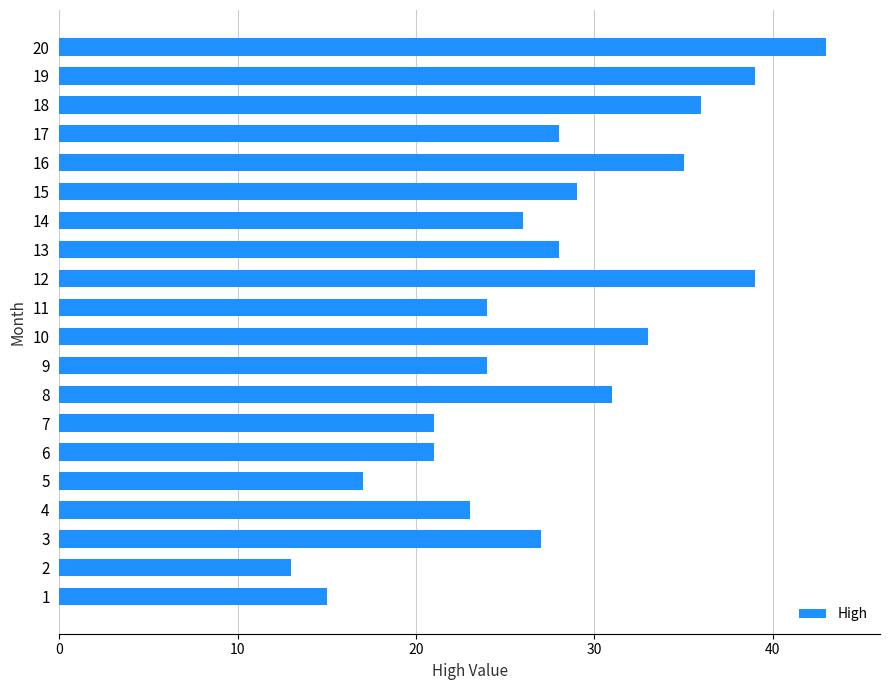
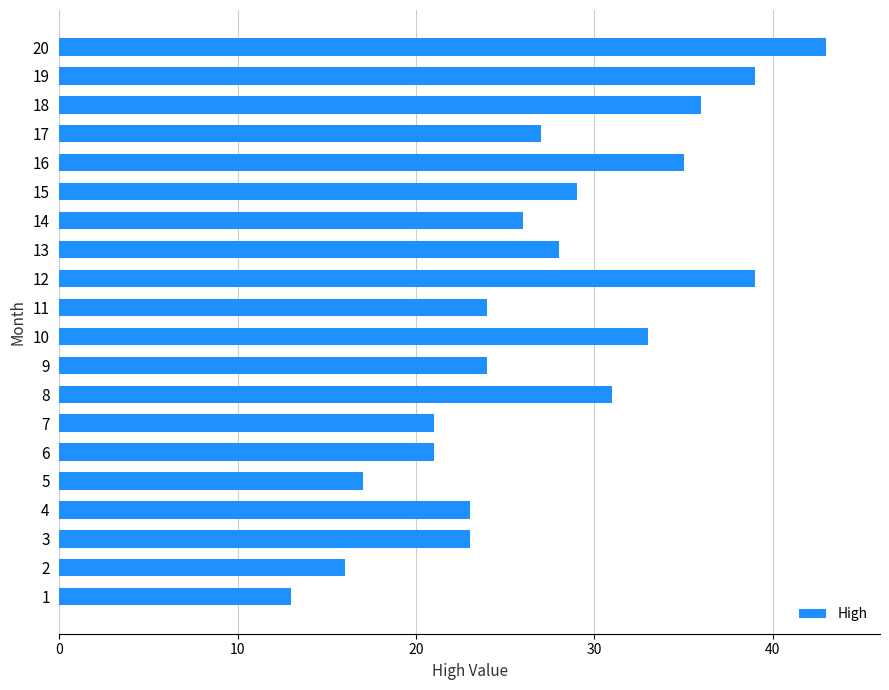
17: 28 -> 27
3: 27 -> 23
2: 13 -> 16
1: 15 -> 13
